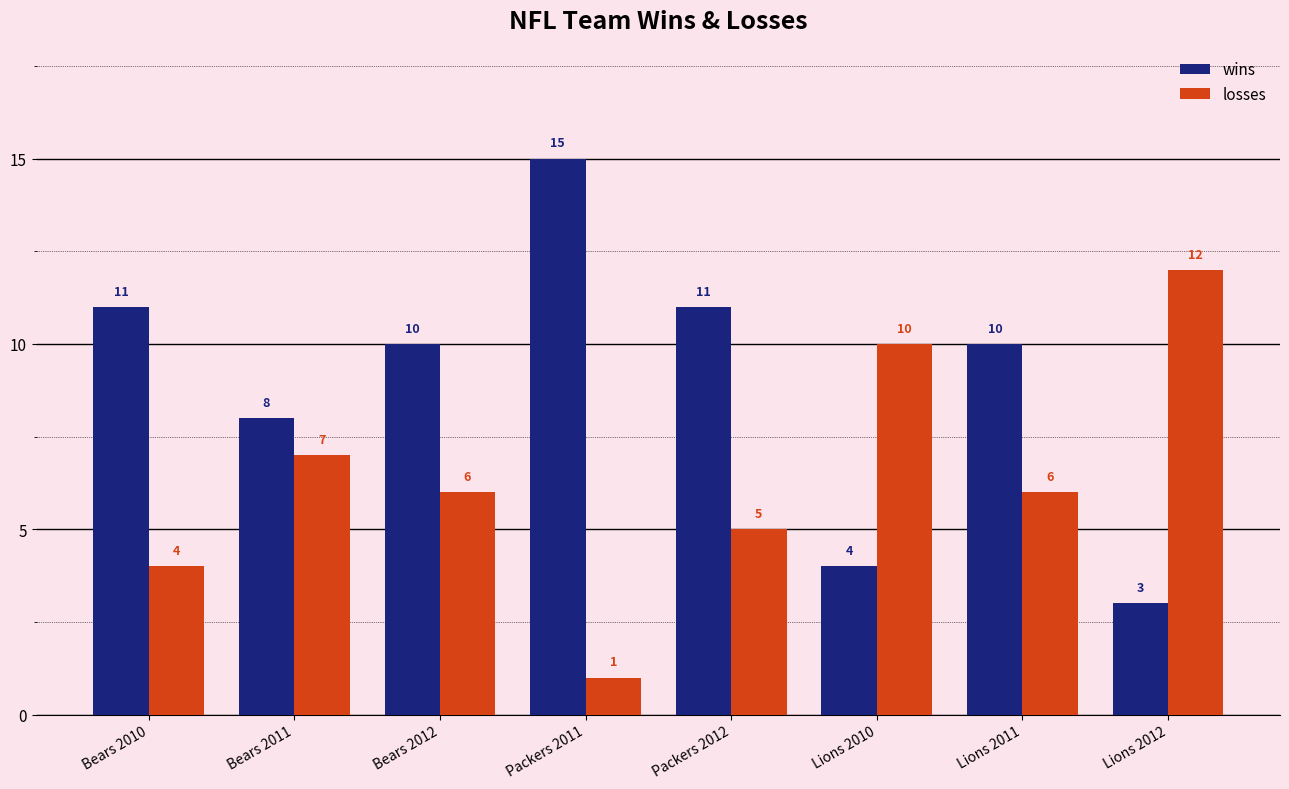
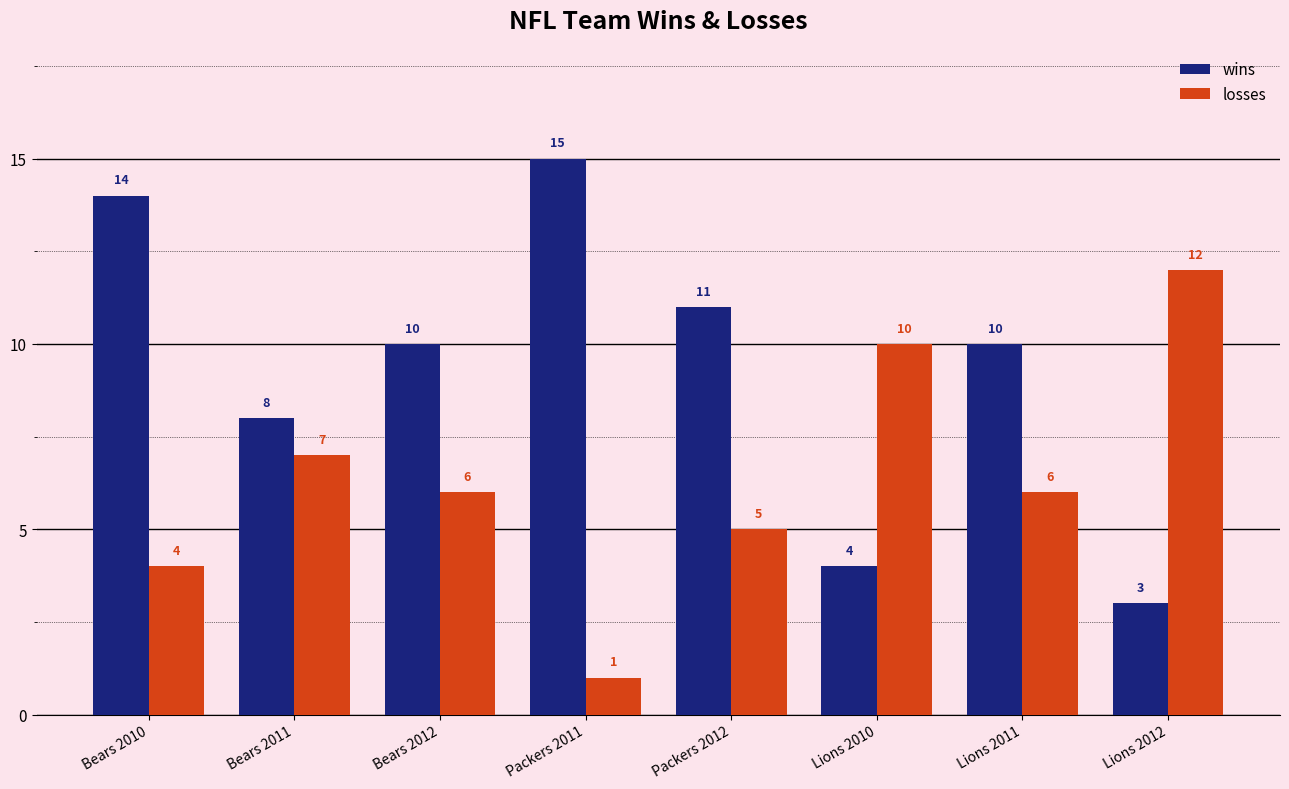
wins, Bears 2010: 11 -> 14
